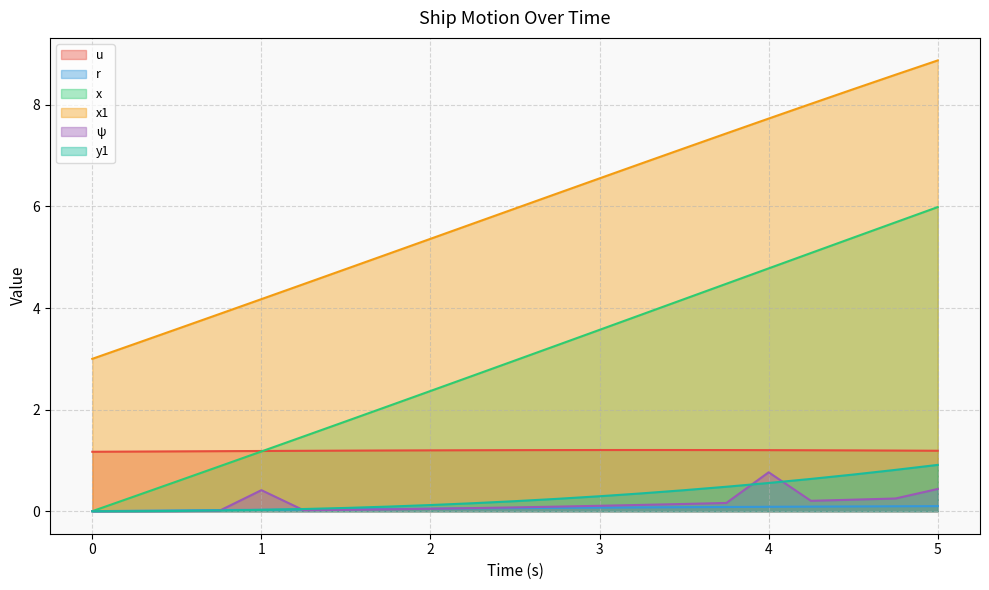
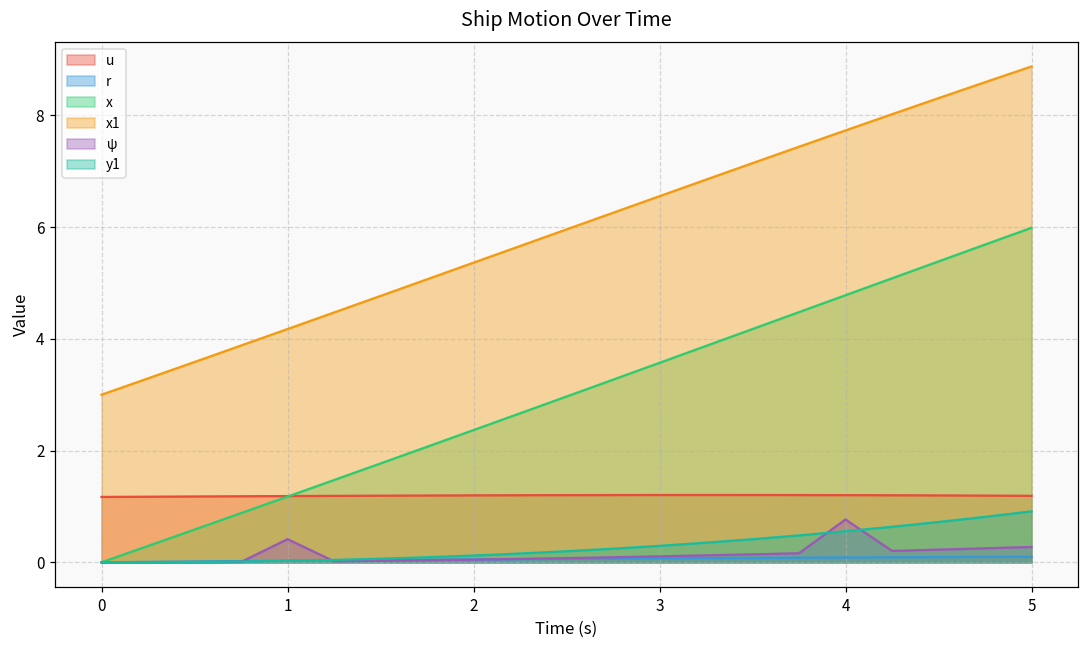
ψ, 5: 0.4 -> 0.3
